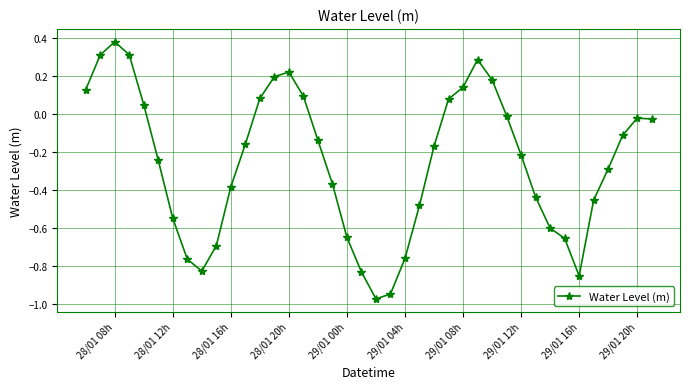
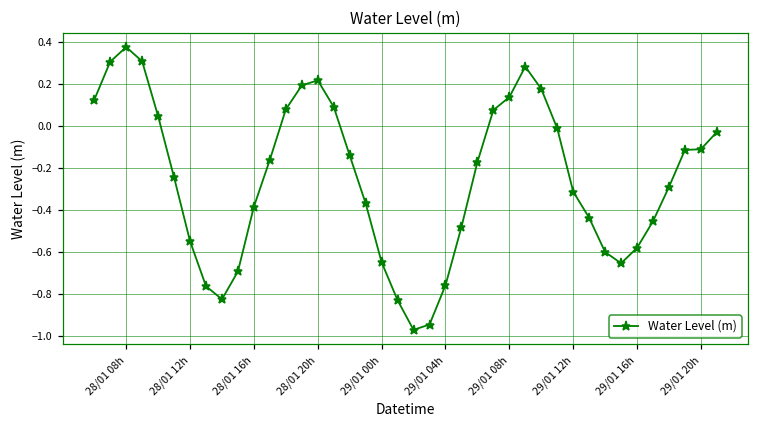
29/01 12h: -0.22 -> -0.31
29/01 16h: -0.85 -> -0.58
29/01 20h: -0.02 -> -0.11
